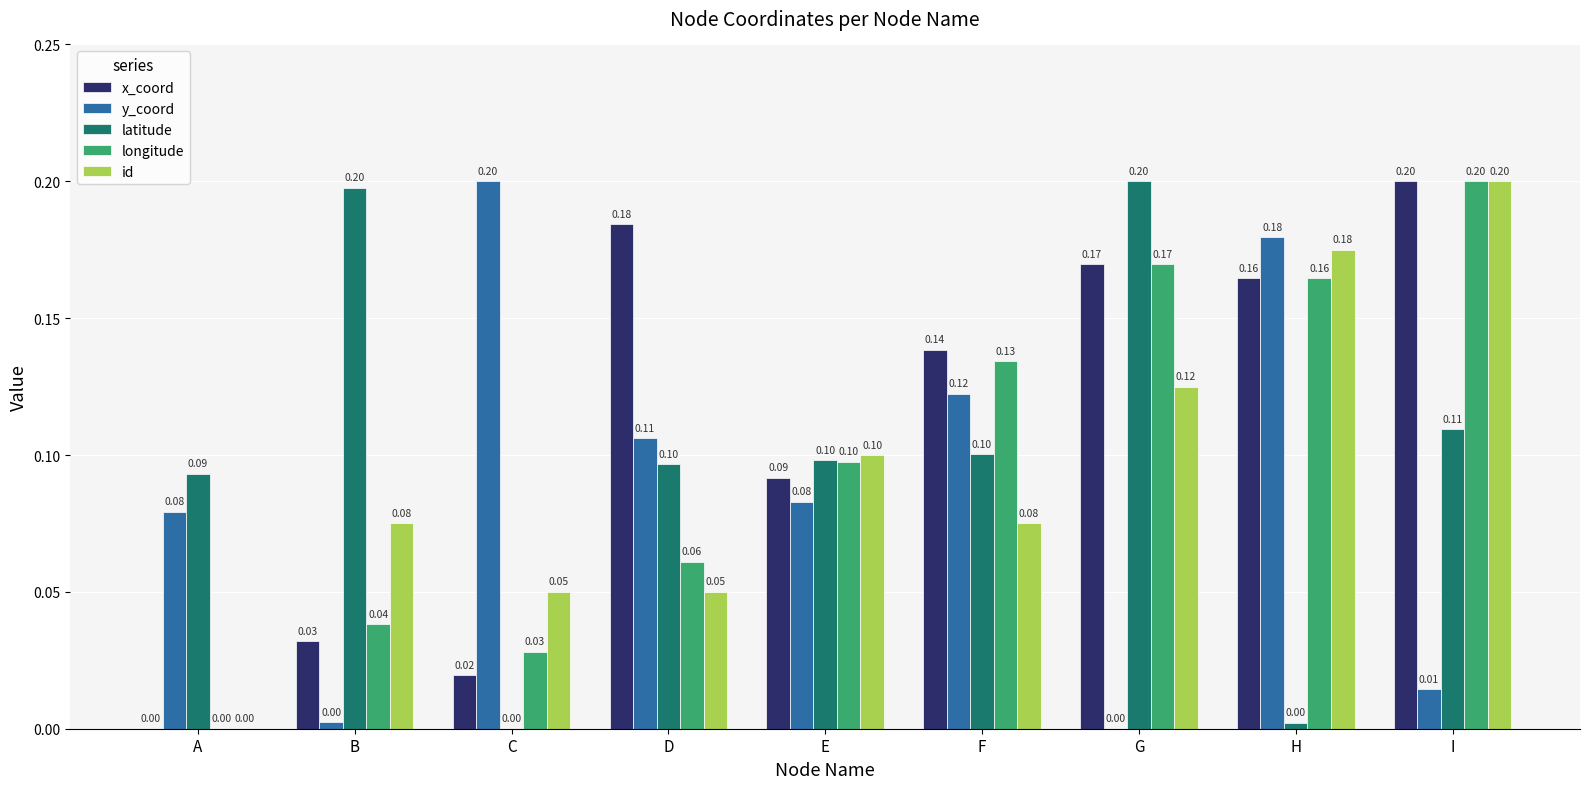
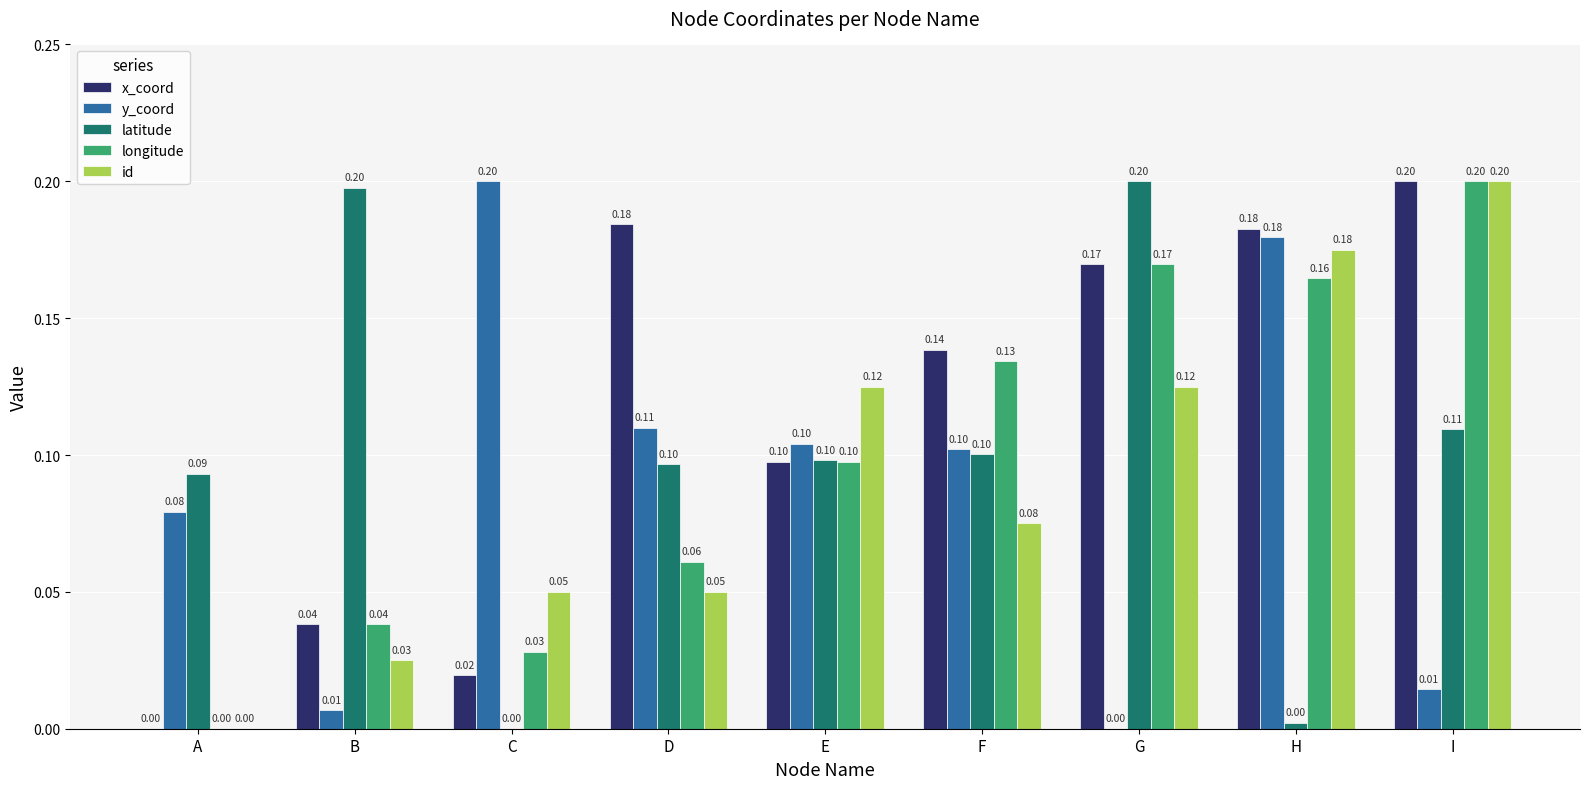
x_coord, B: 0.03 -> 0.04
y_coord, B: 0.00 -> 0.01
id, B: 0.08 -> 0.03
y_coord, D: 0.106 -> 0.110
x_coord, E: 0.09 -> 0.10
y_coord, E: 0.08 -> 0.10
id, E: 0.10 -> 0.12
y_coord, F: 0.12 -> 0.10
x_coord, H: 0.16 -> 0.18
